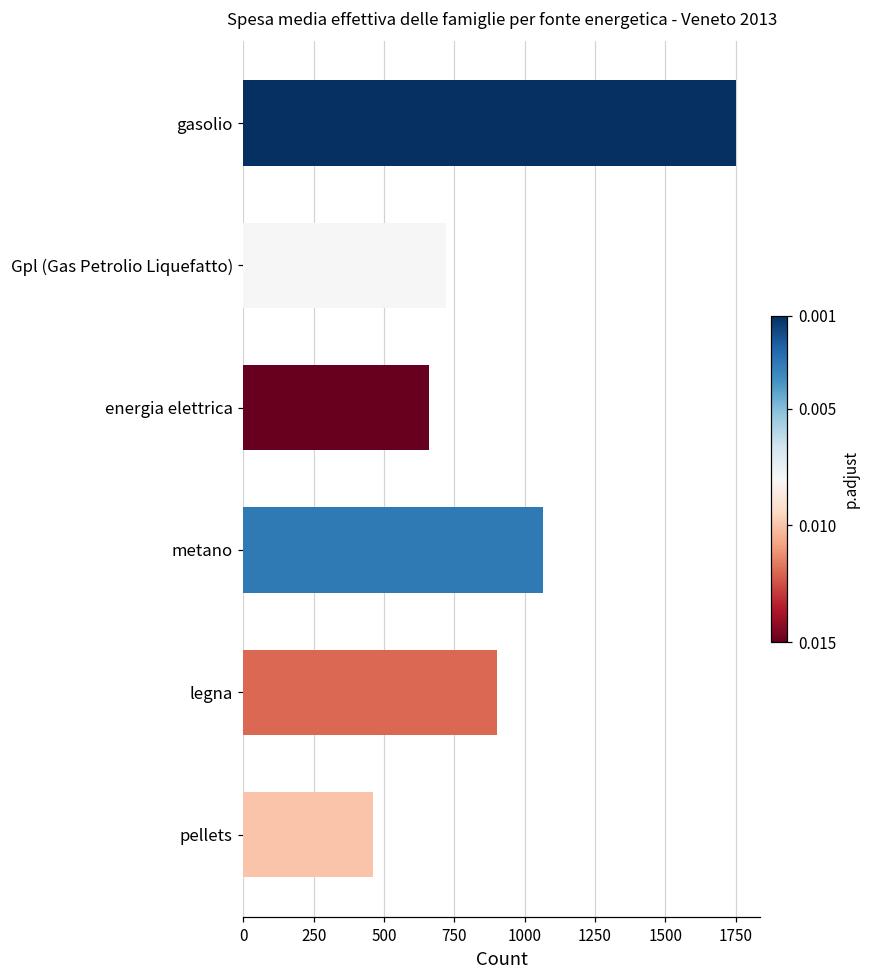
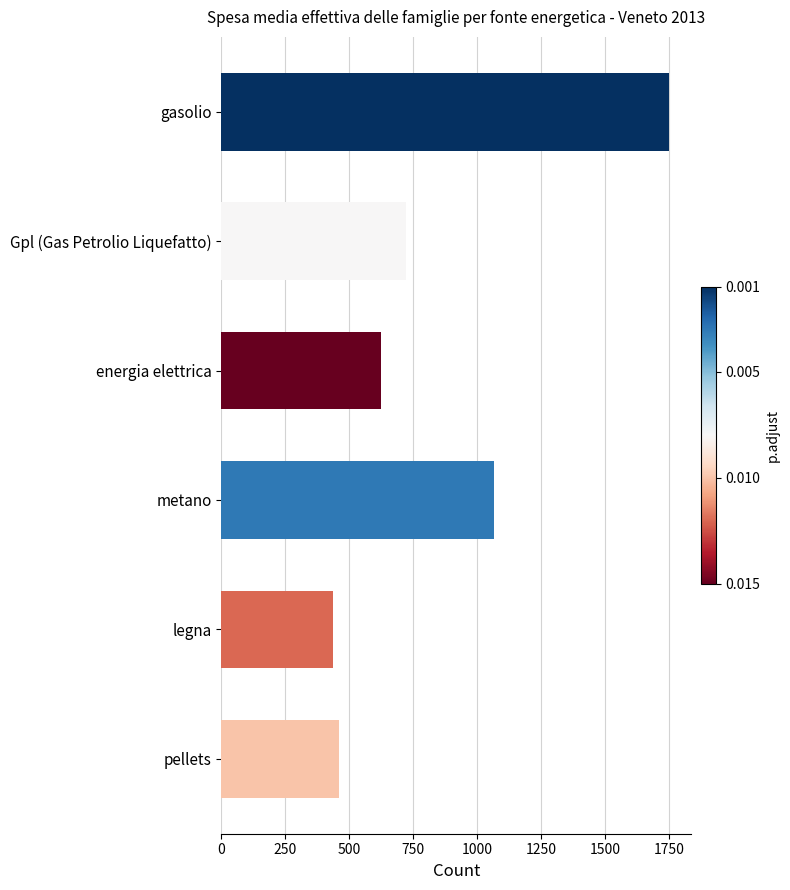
energia elettrica: 660 -> 620
legna: 900 -> 440
